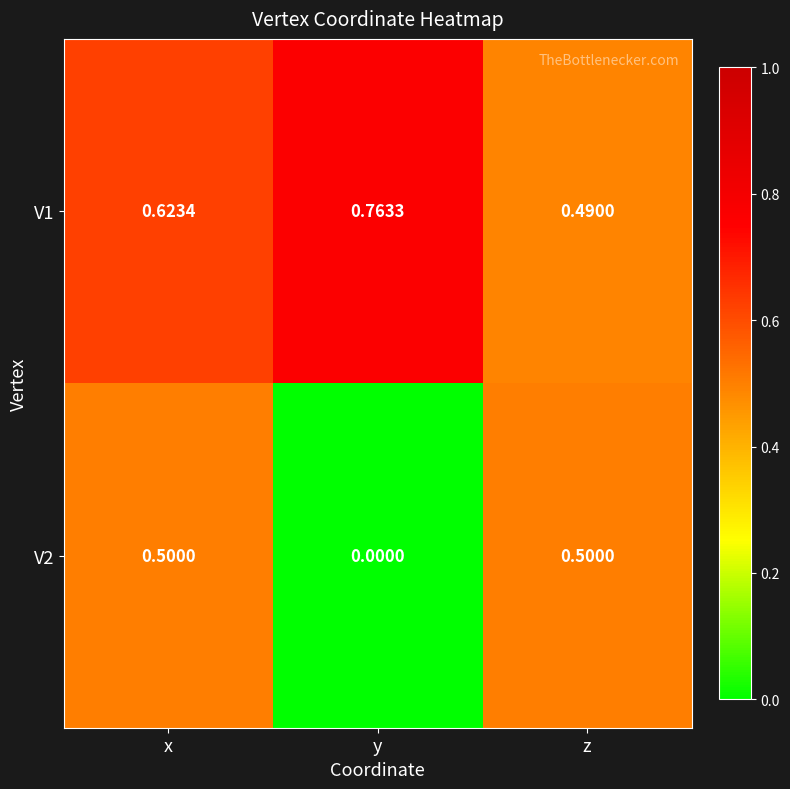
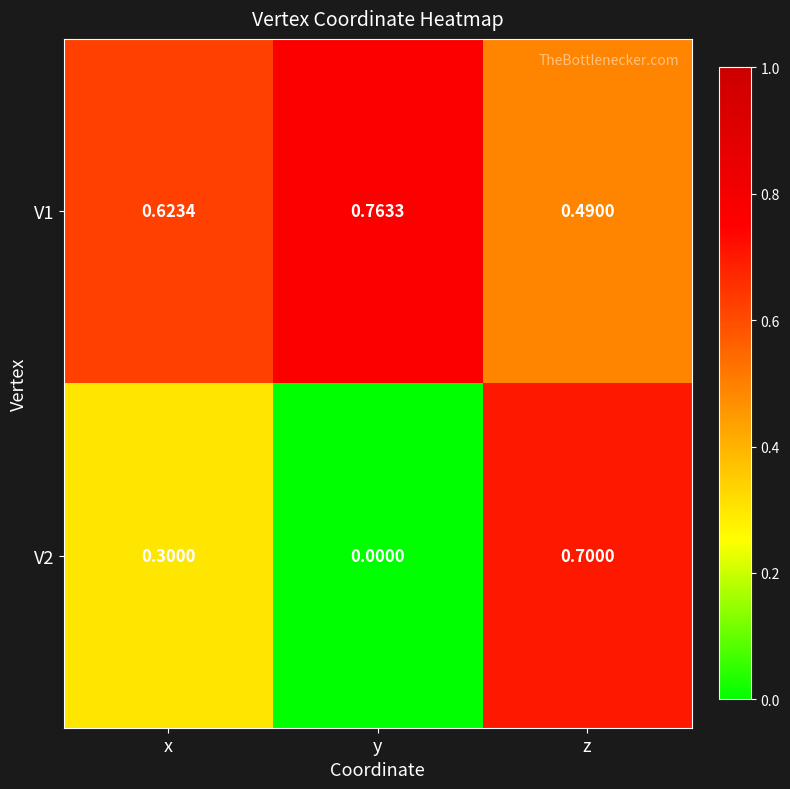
V2, x: 0.5000 -> 0.3000
V2, z: 0.5000 -> 0.7000
